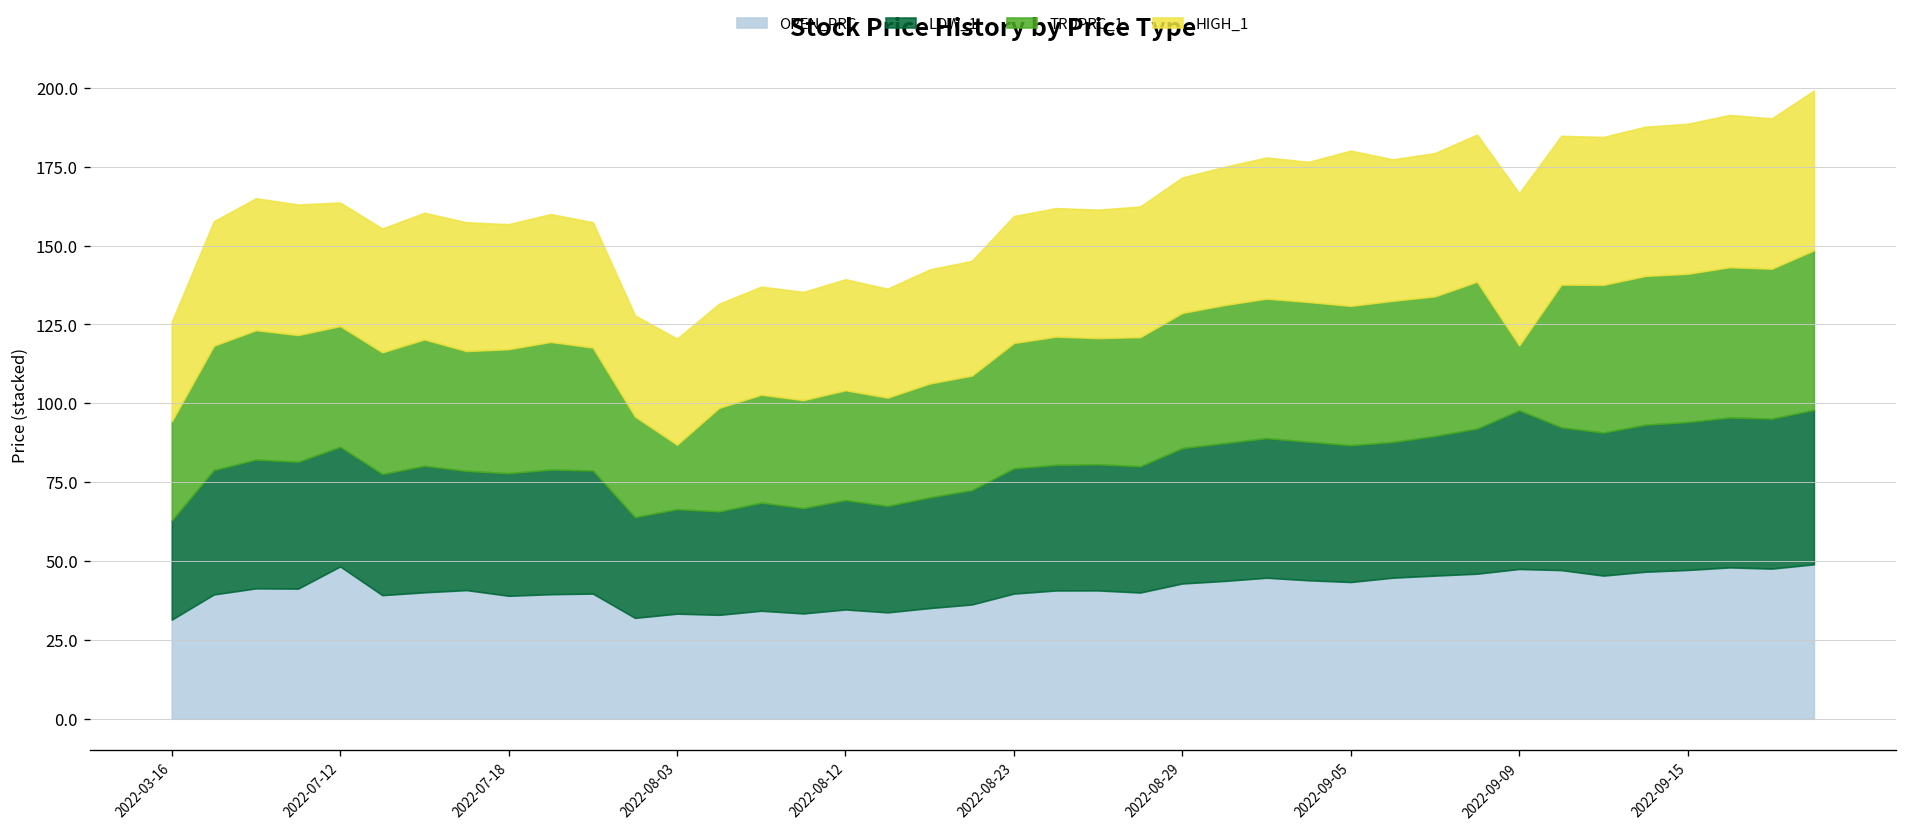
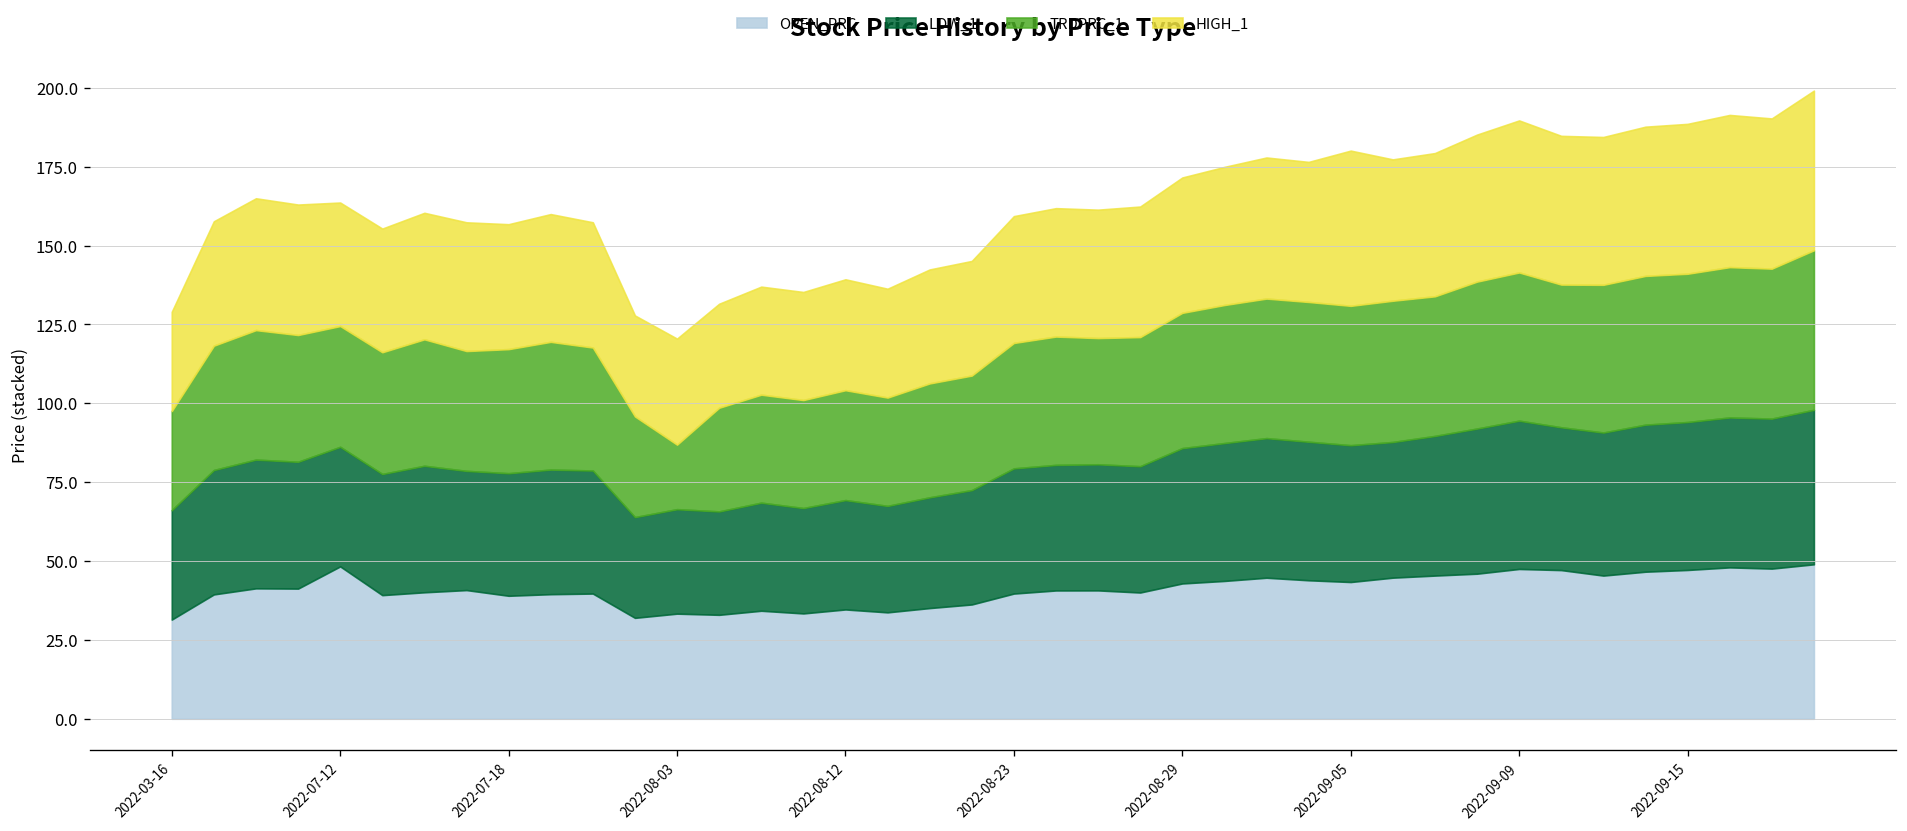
LOW_1, 2022-03-16: 31 -> 35
LOW_1, 2022-09-09: 50 -> 47
TRDPRC_1, 2022-09-09: 21 -> 47
